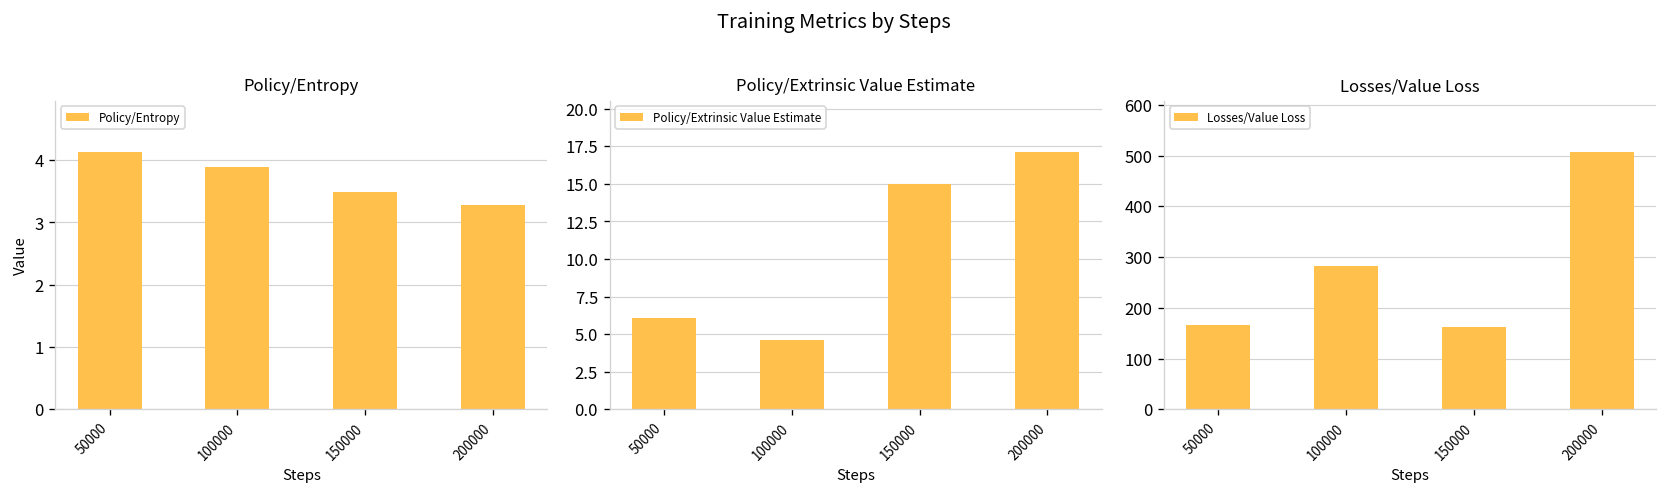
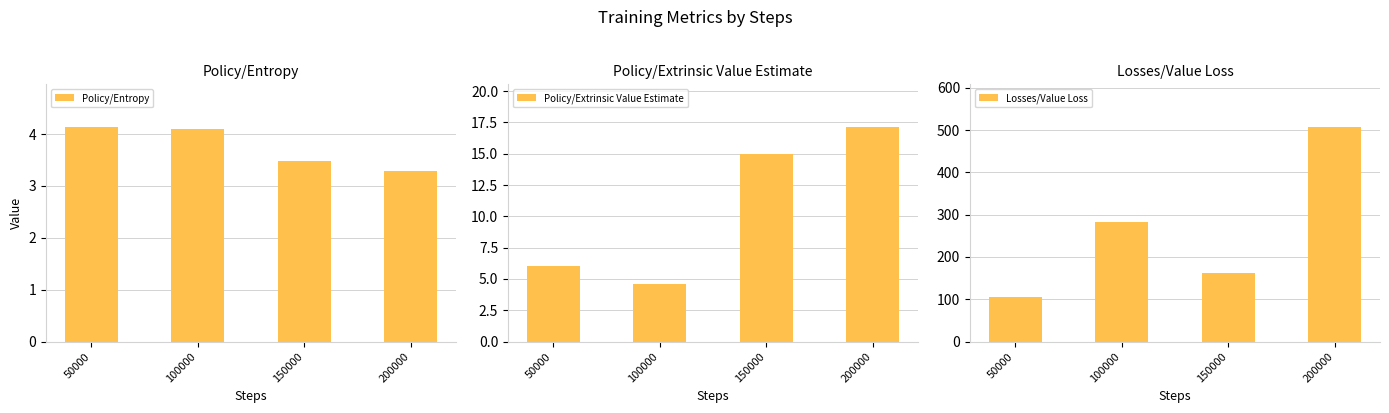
Policy/Entropy, 100000: 3.9 -> 4.1
Losses/Value Loss, 50000: 170 -> 100
